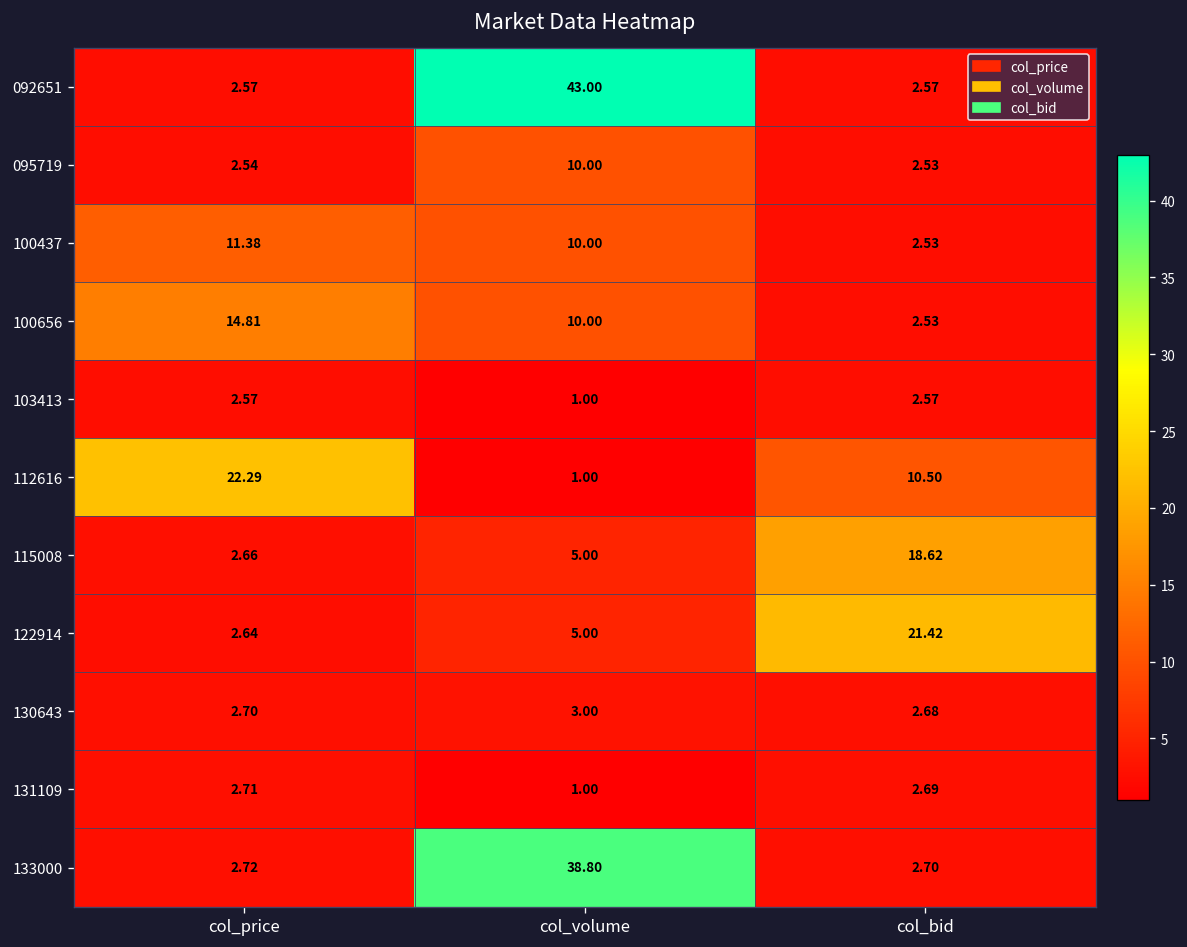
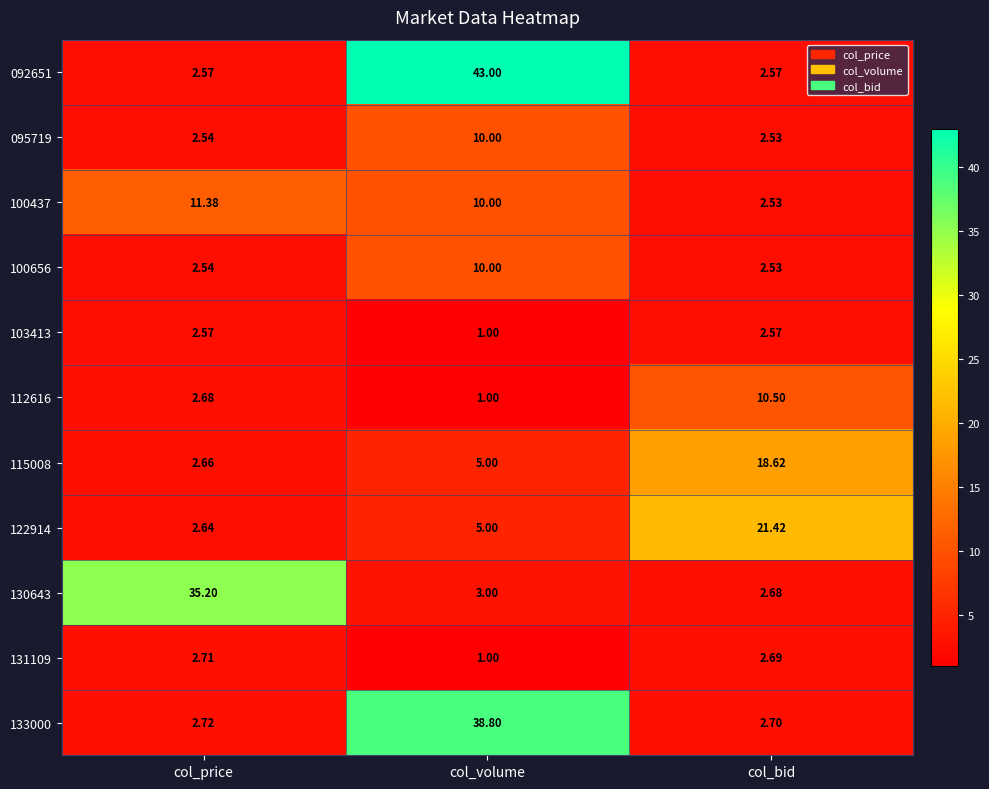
100656, col_price: 14.81 -> 2.54
112616, col_price: 22.29 -> 2.68
130643, col_price: 2.70 -> 35.20
